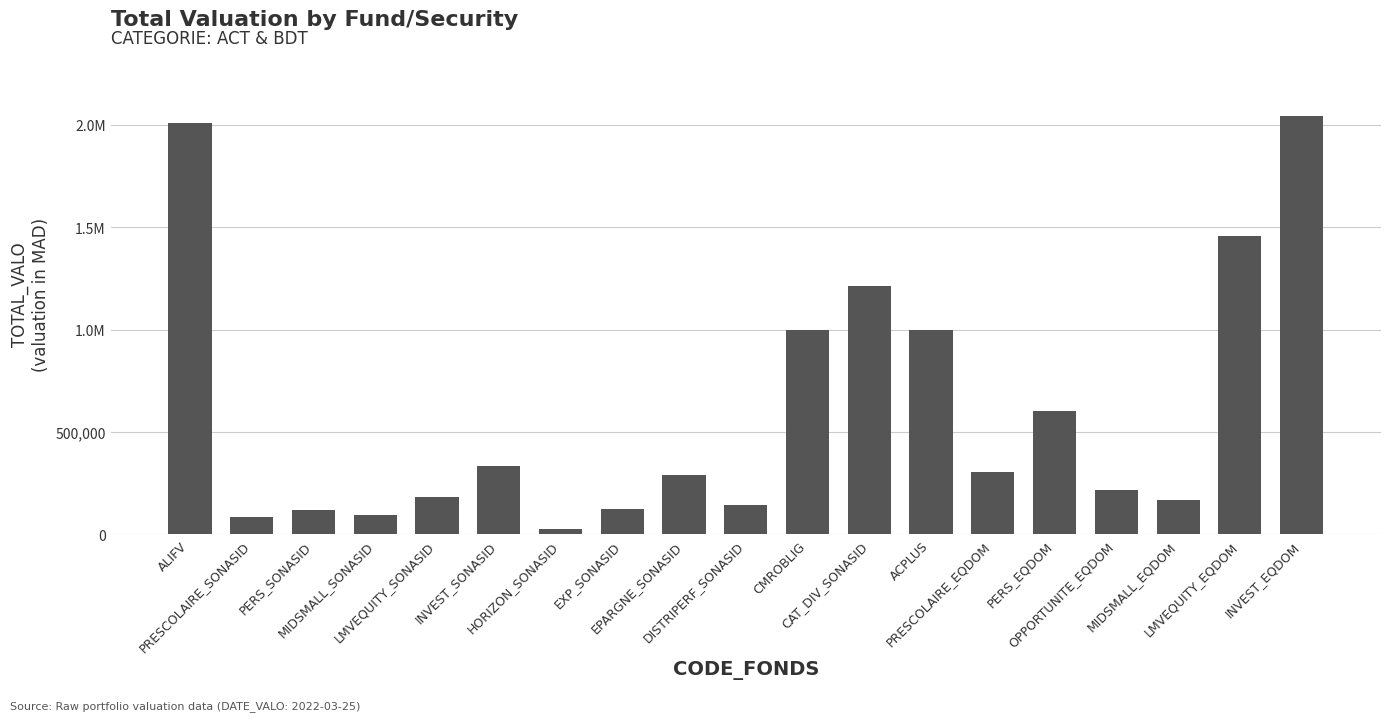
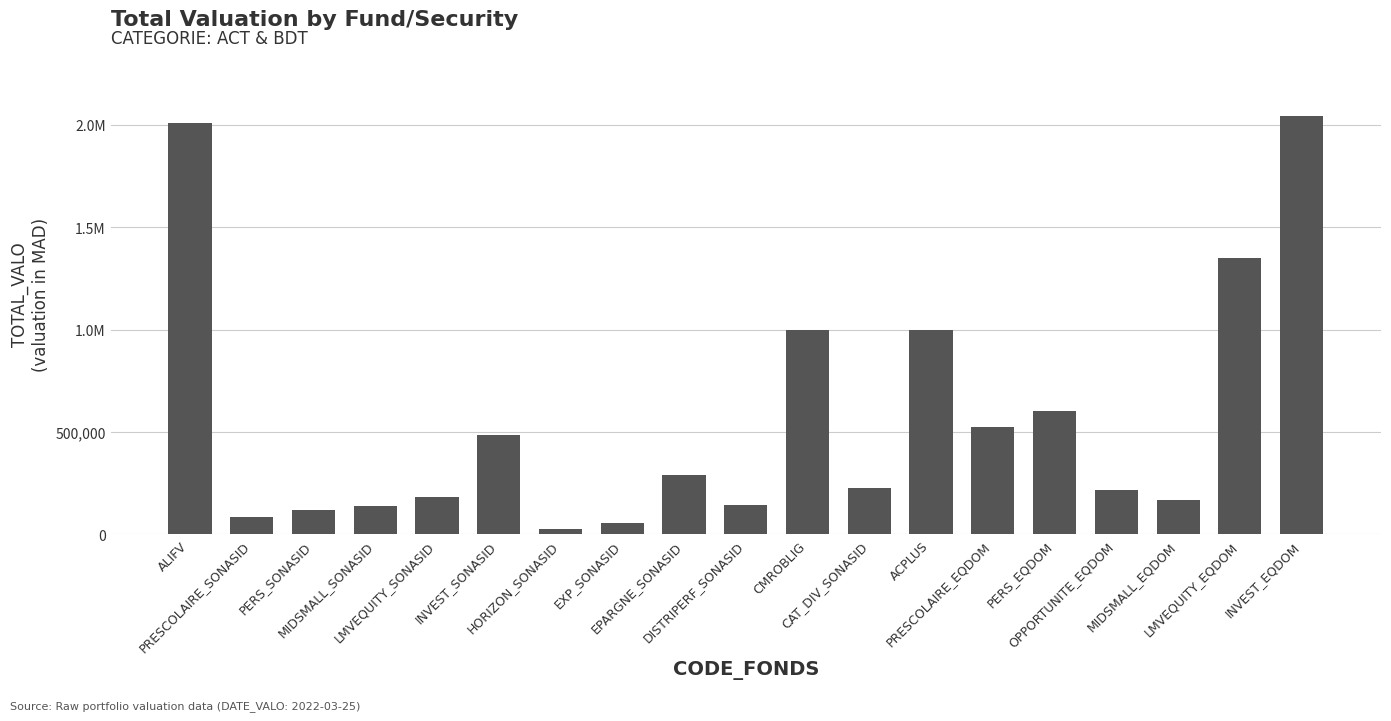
MIDSMALL_SONASID: 90,000 -> 140,000
INVEST_SONASID: 330,000 -> 490,000
EXP_SONASID: 120,000 -> 60,000
CAT_DIV_SONASID: 1,210,000 -> 230,000
PRESCOLAIRE_EQDOM: 300,000 -> 520,000
LMVEQUITY_EQDOM: 1,460,000 -> 1,350,000
